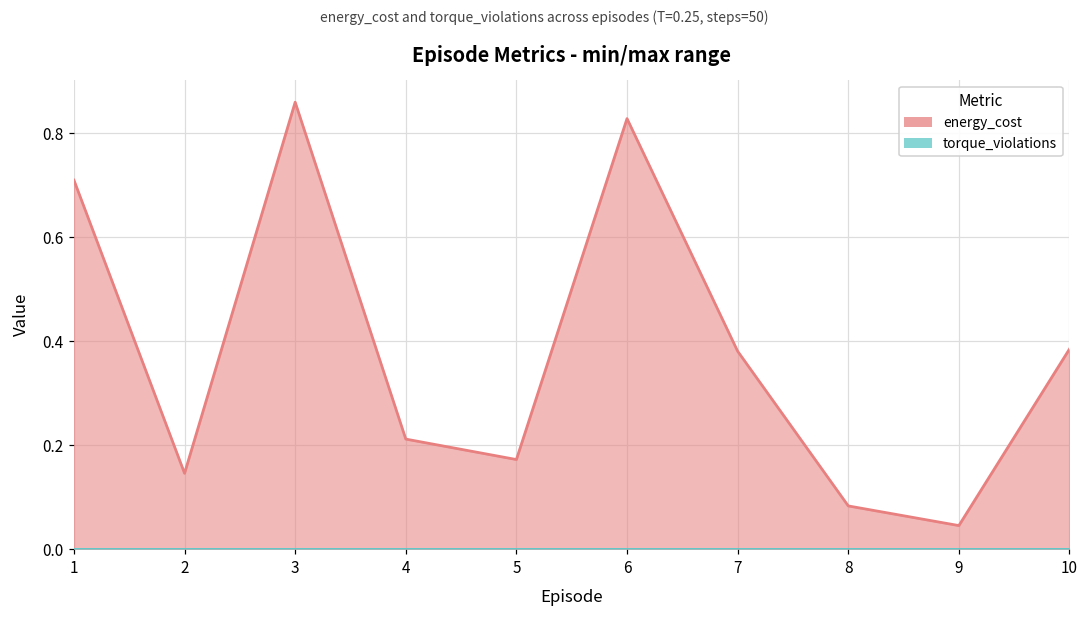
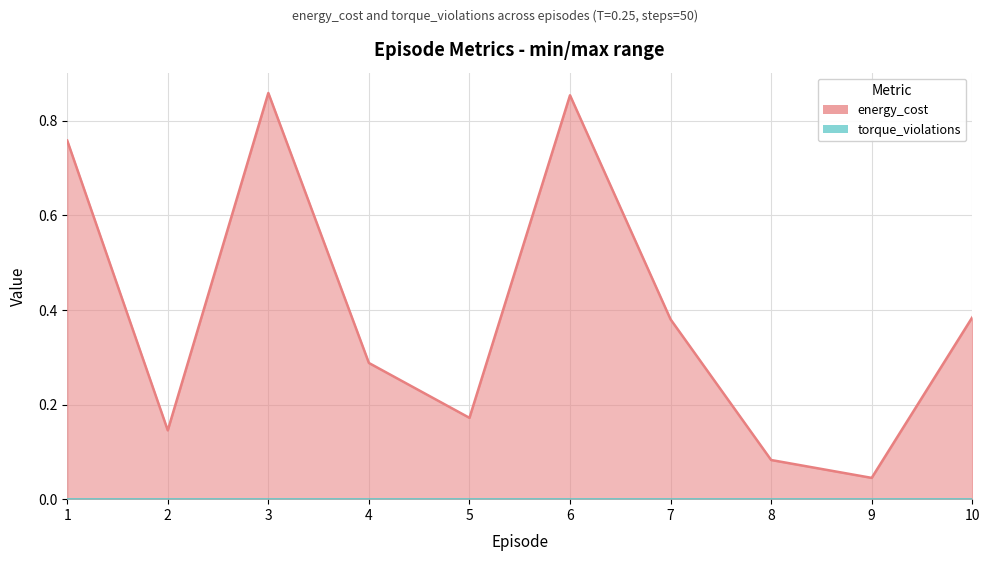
energy_cost, 1: 0.71 -> 0.76
energy_cost, 4: 0.21 -> 0.29
energy_cost, 6: 0.83 -> 0.85
